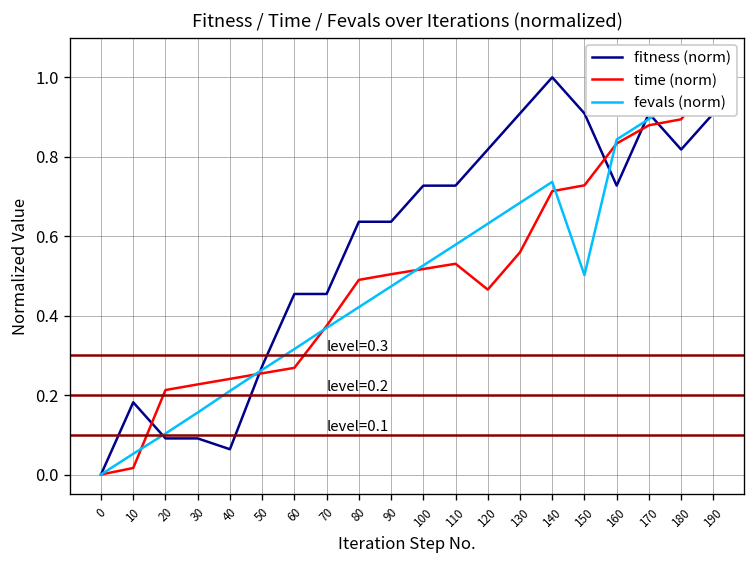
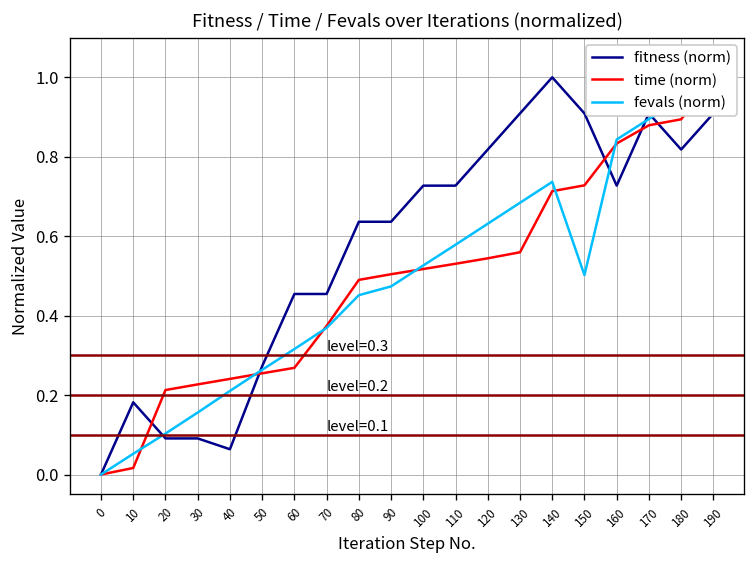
fevals (norm), 80: 0.42 -> 0.45
time (norm), 120: 0.47 -> 0.54
